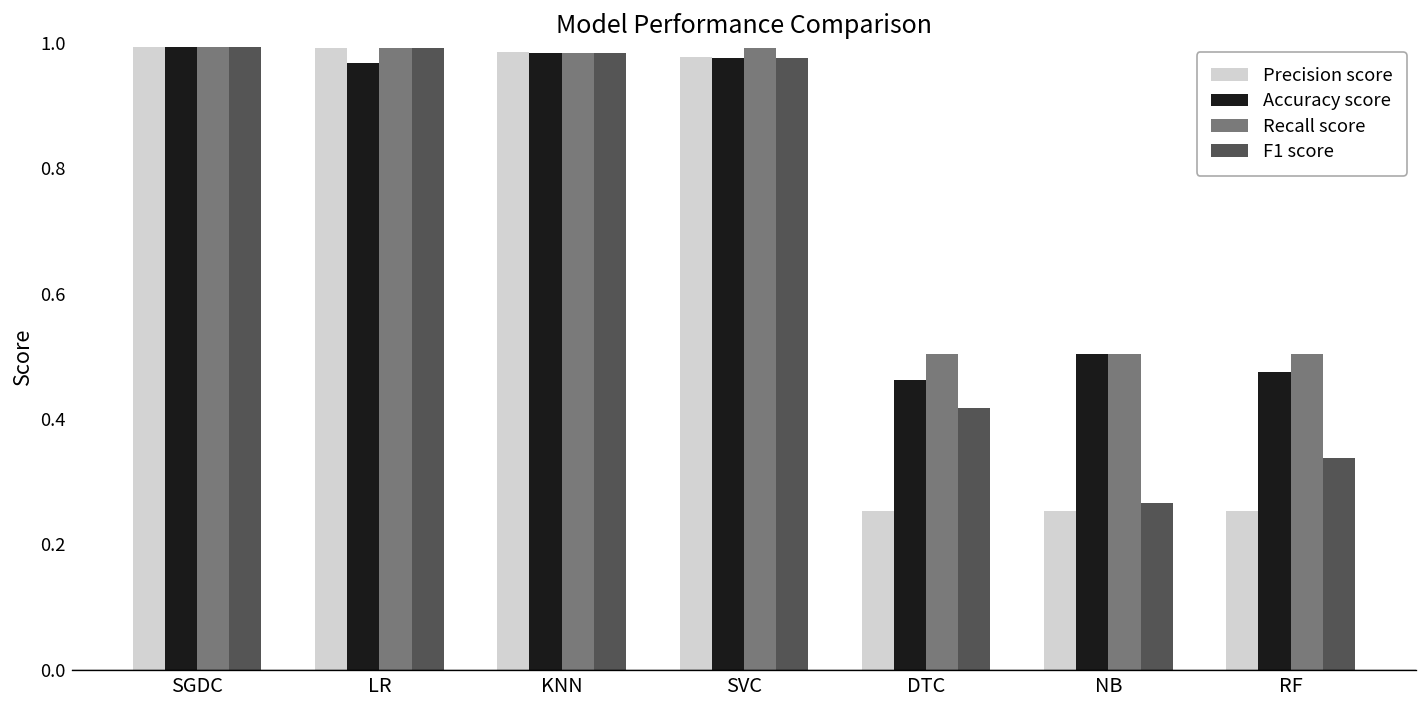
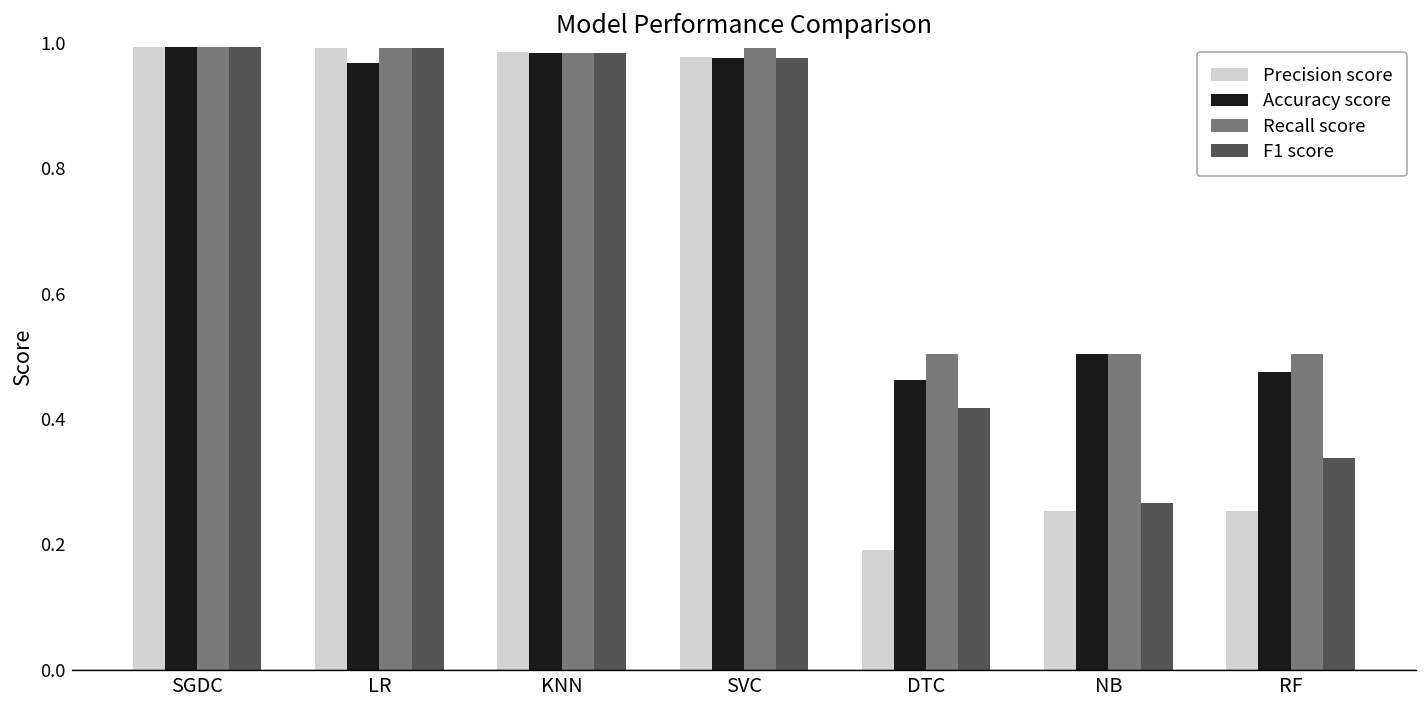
Precision score, DTC: 0.25 -> 0.19
